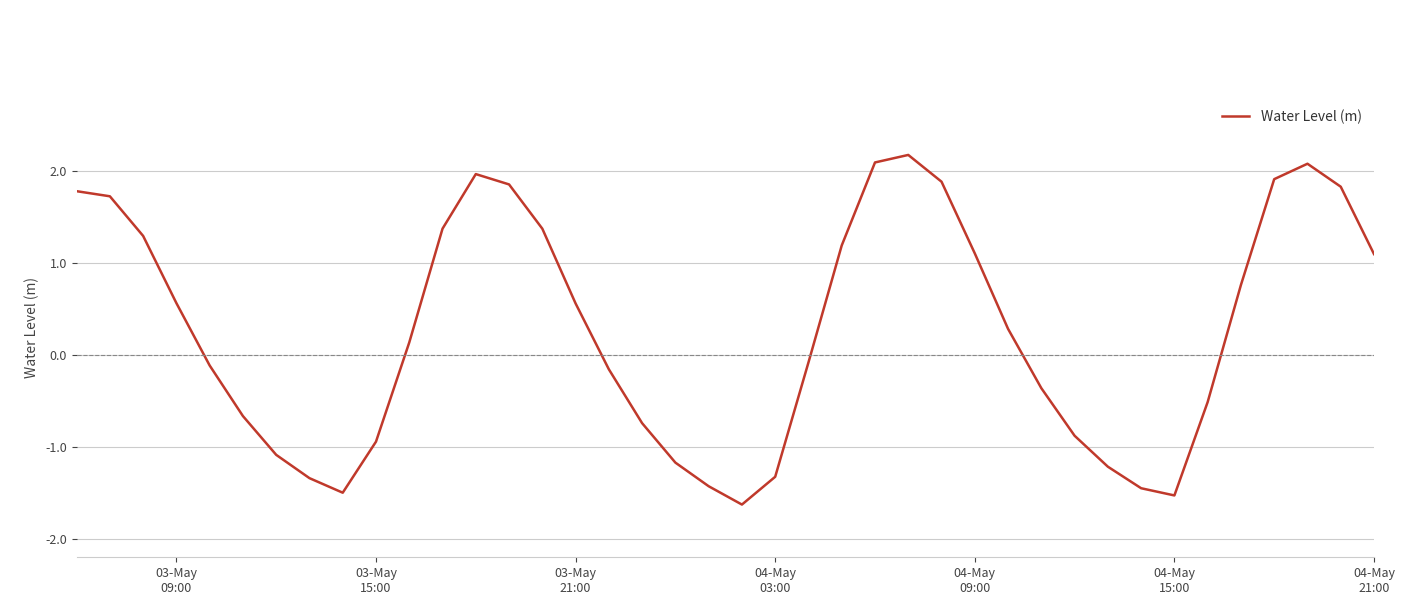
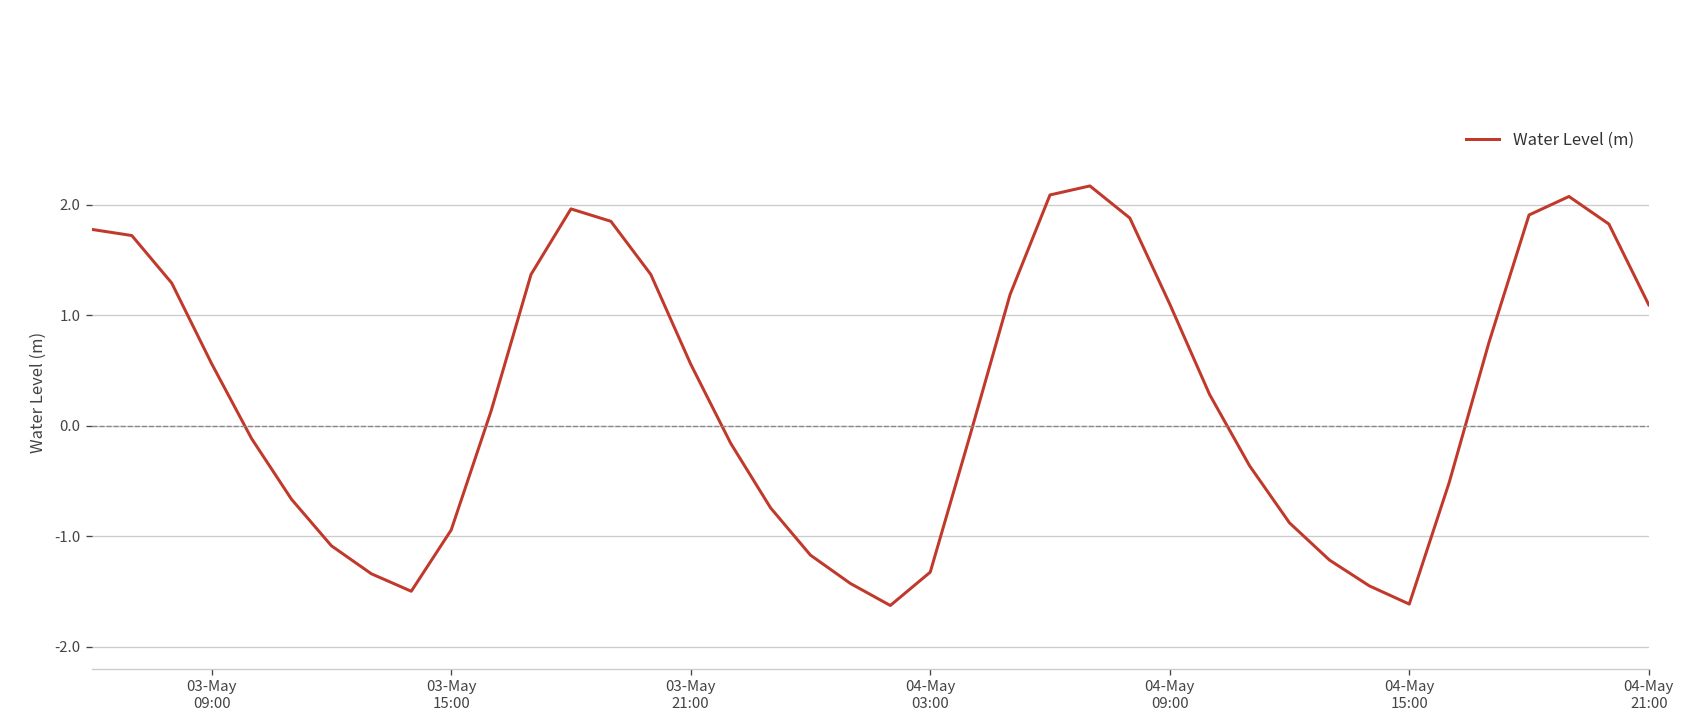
04-May 15:00: -1.5 -> -1.6
